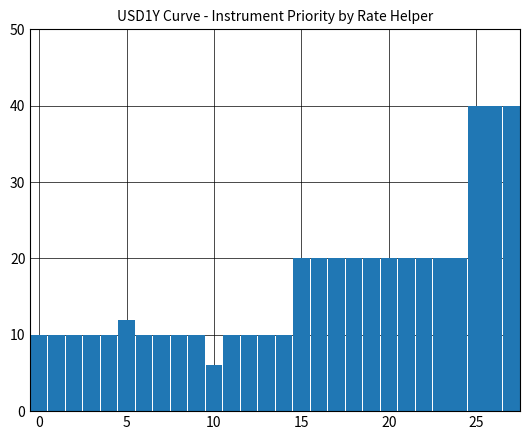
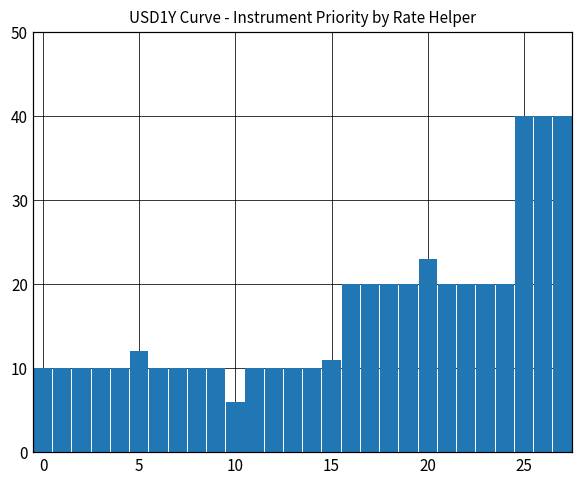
15: 20 -> 11
20: 20 -> 23
